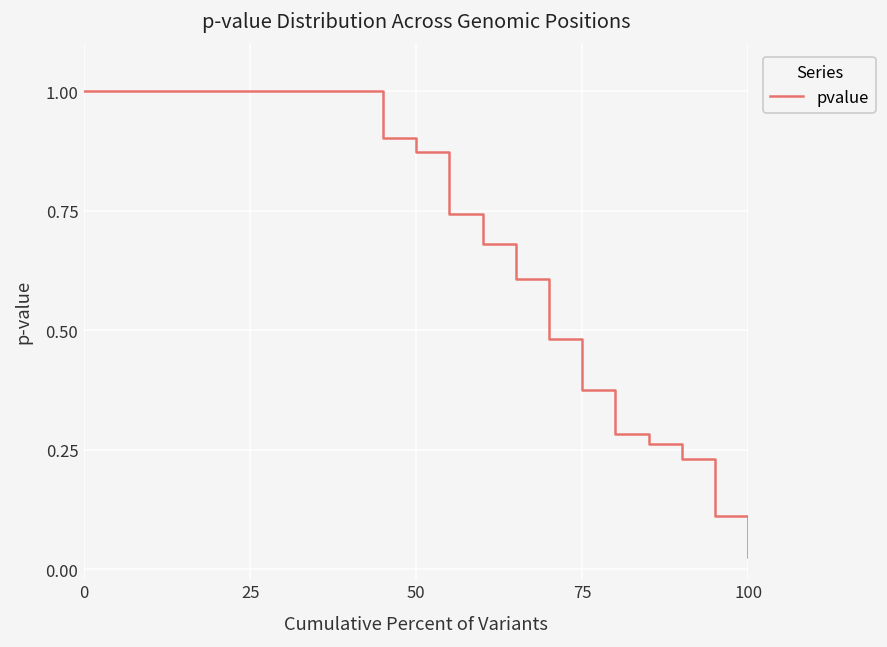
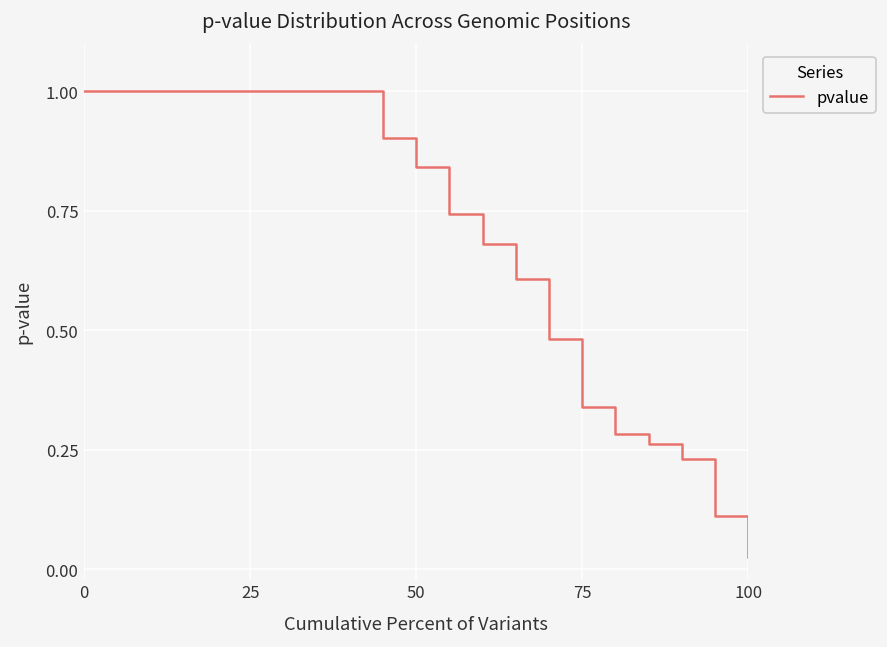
50: 0.87 -> 0.84
75: 0.37 -> 0.34
